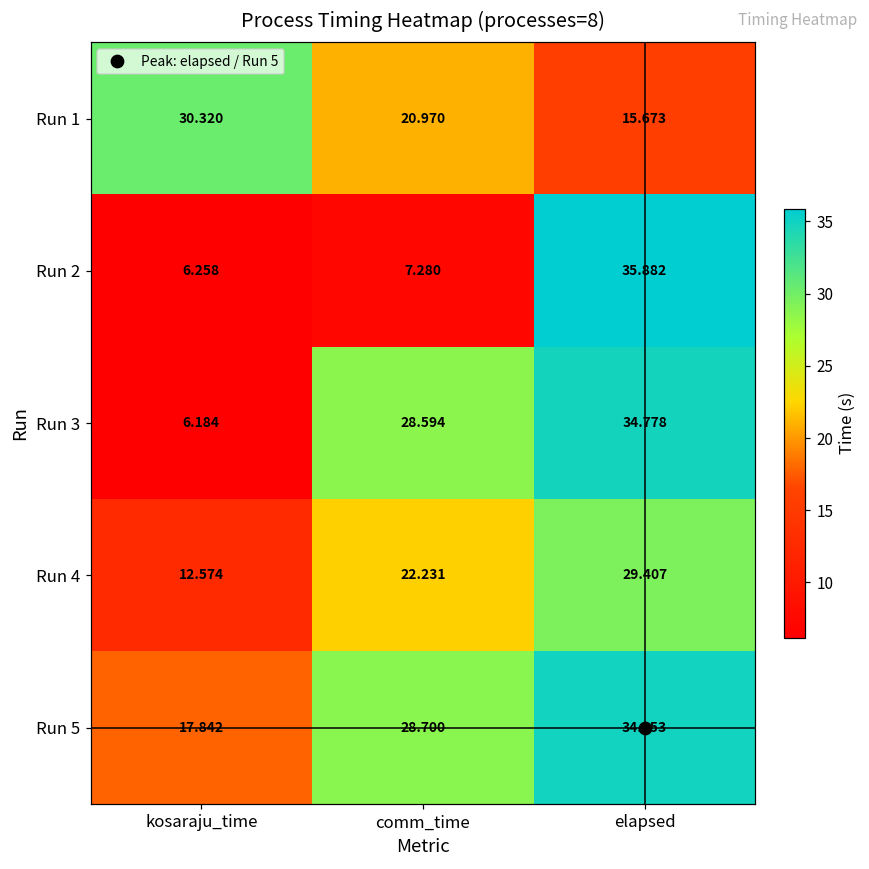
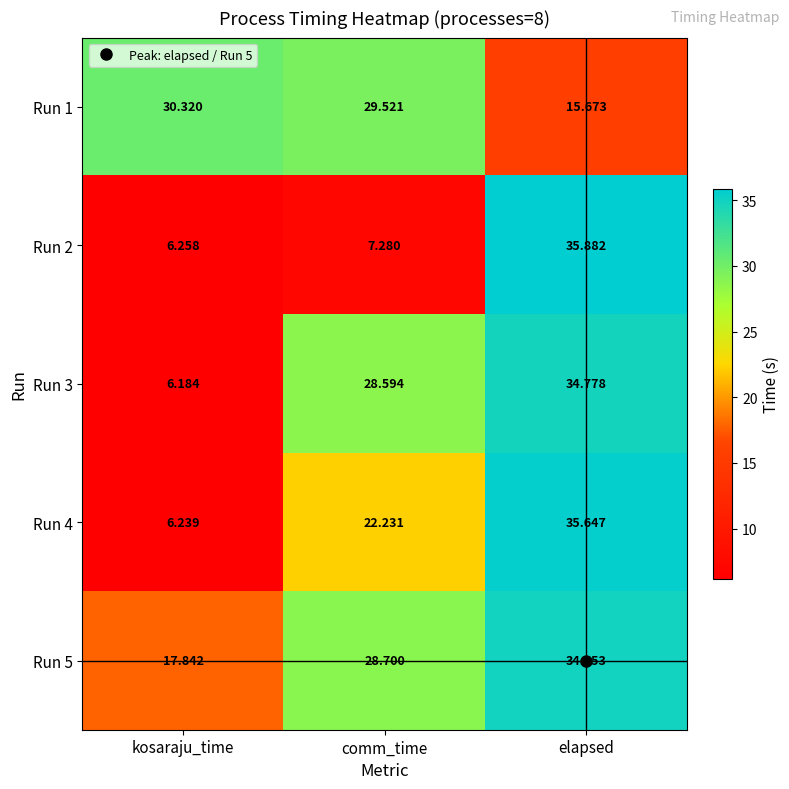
Run 1, comm_time: 20.970 -> 29.521
Run 4, kosaraju_time: 12.574 -> 6.239
Run 4, elapsed: 29.407 -> 35.647
